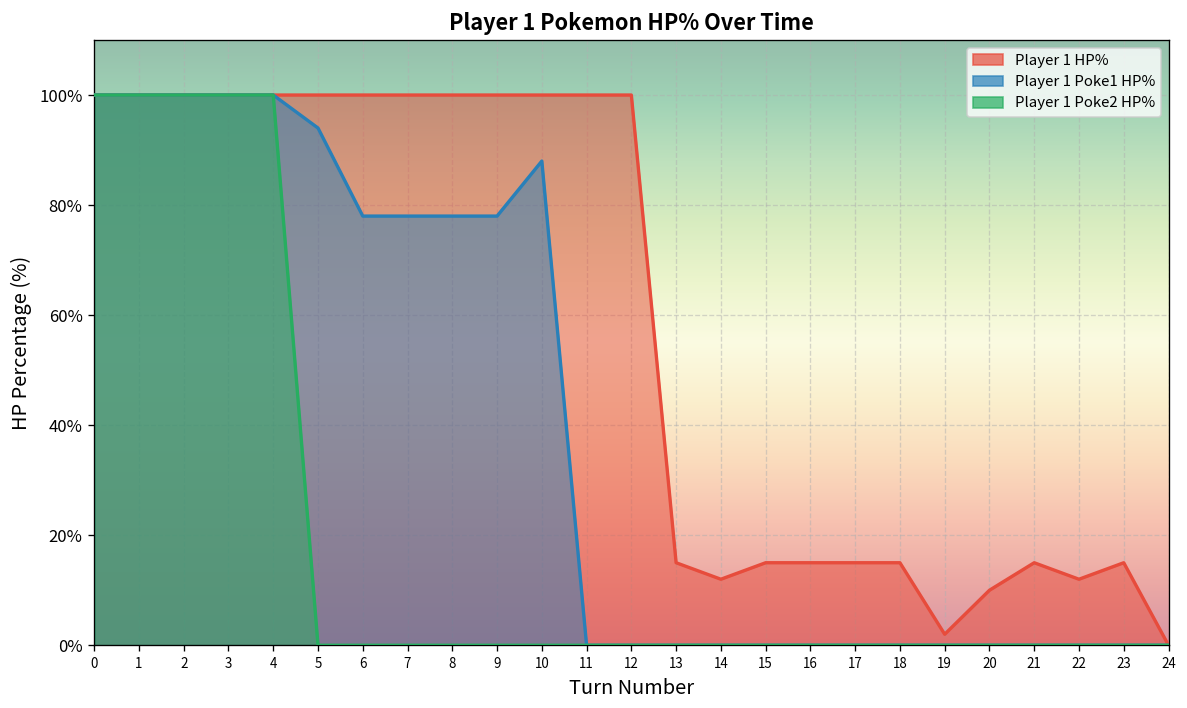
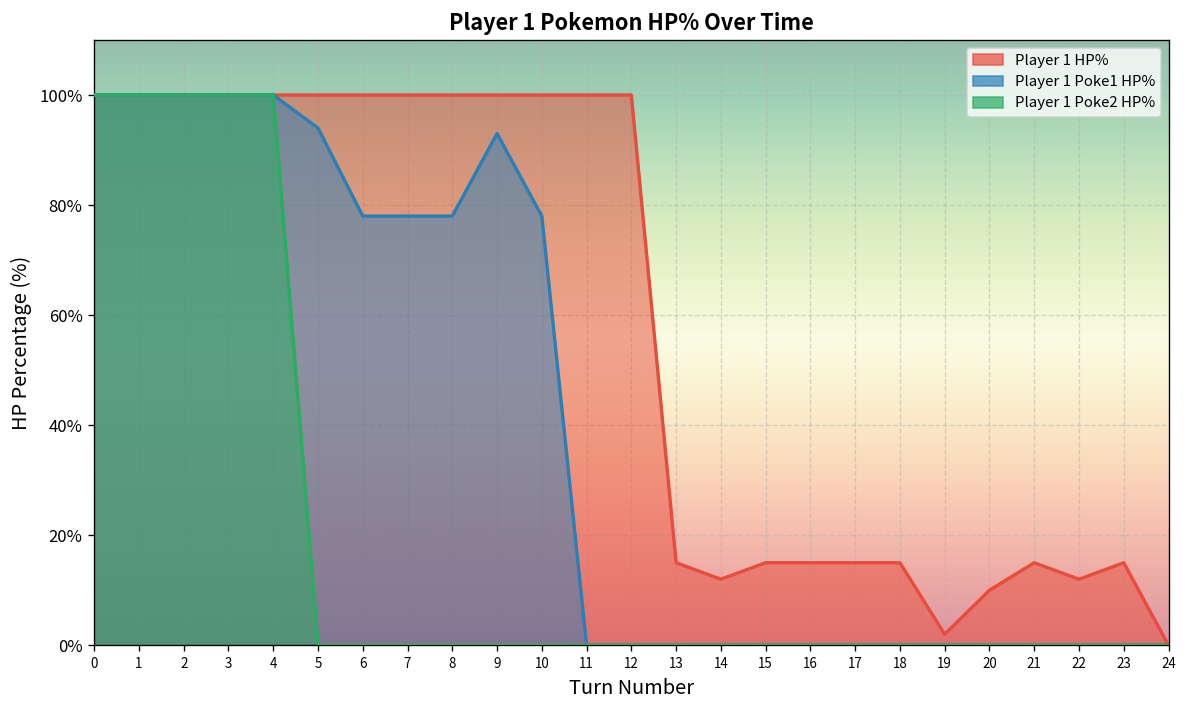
Player 1 Poke1 HP%, 9: 78% -> 93%
Player 1 Poke1 HP%, 10: 88% -> 78%
